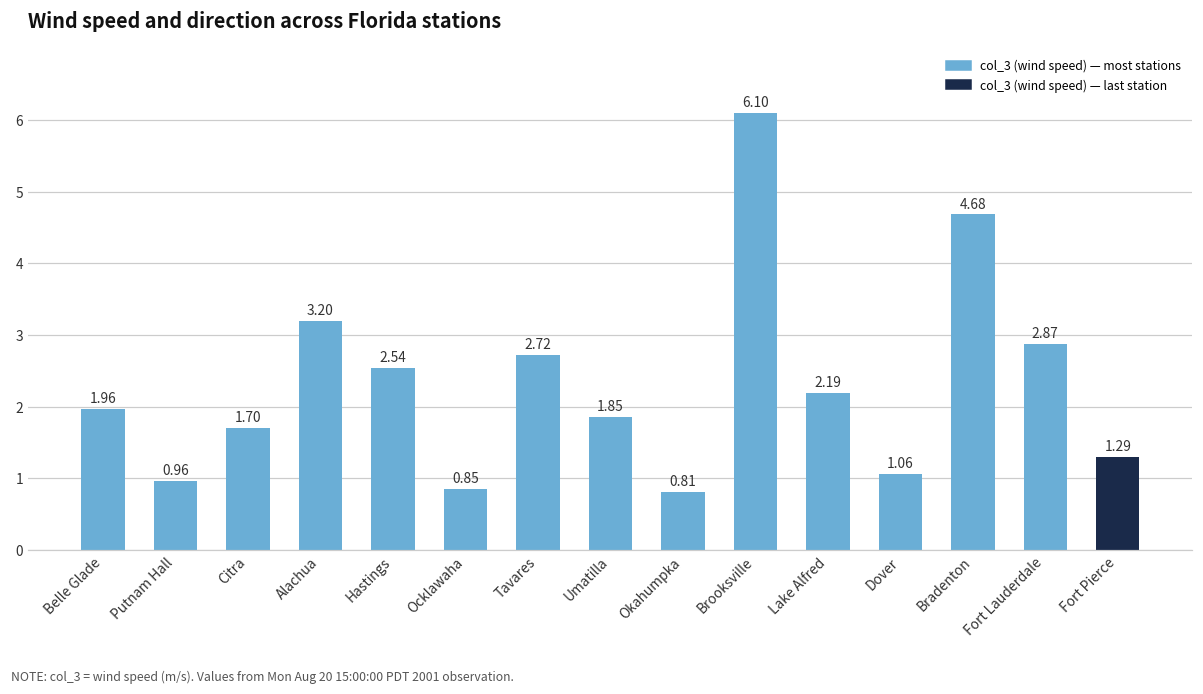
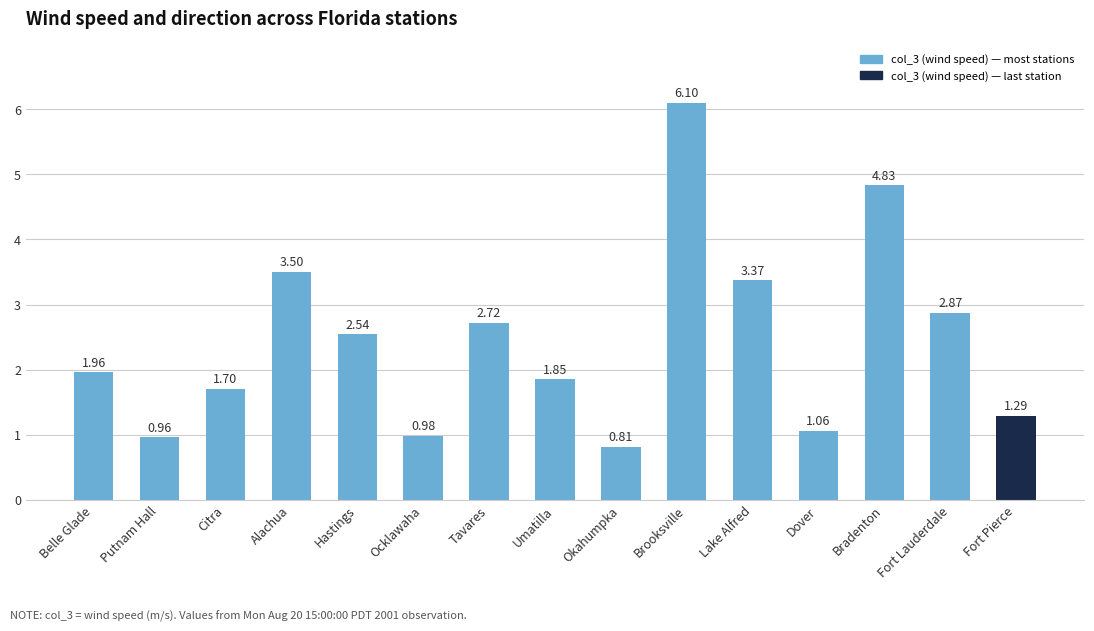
Alachua: 3.20 -> 3.50
Ocklawaha: 0.85 -> 0.98
Lake Alfred: 2.19 -> 3.37
Bradenton: 4.68 -> 4.83
